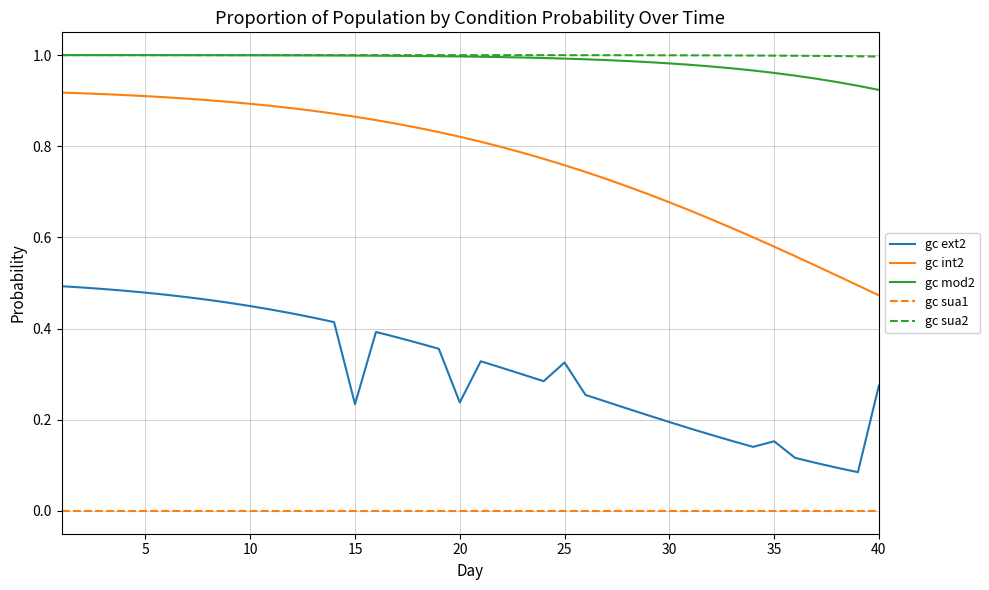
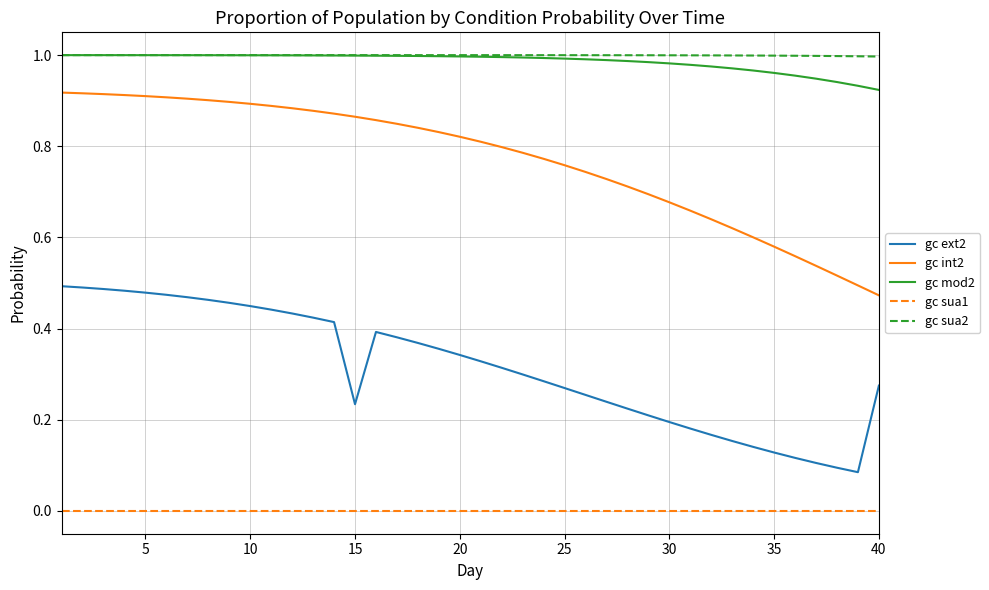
gc ext2, 20: 0.24 -> 0.34
gc ext2, 25: 0.33 -> 0.27
gc ext2, 35: 0.15 -> 0.13
